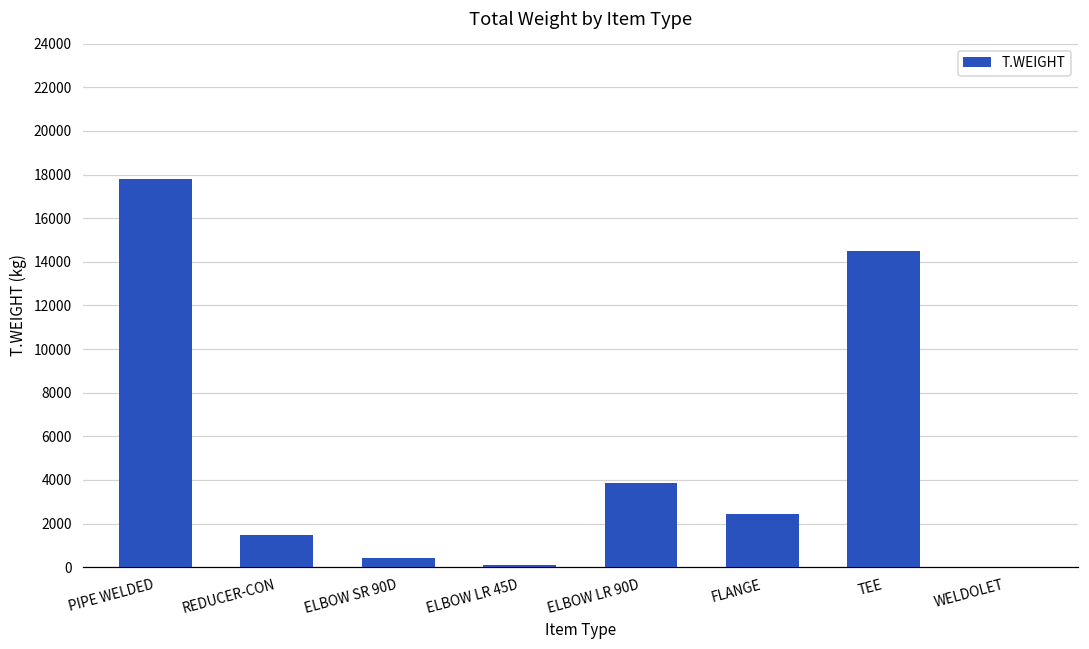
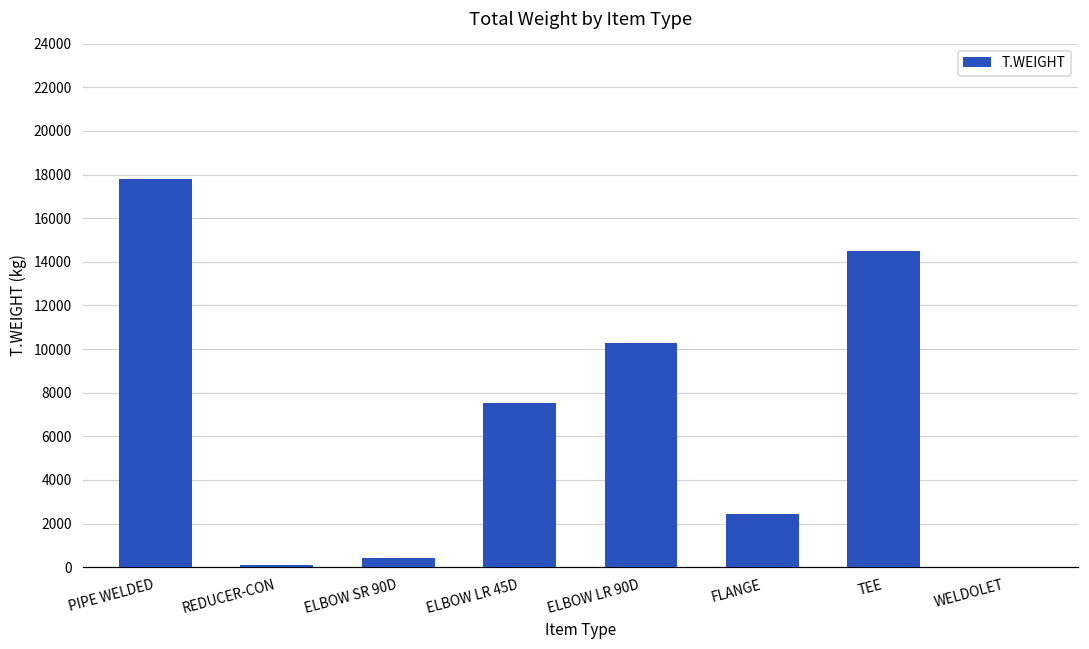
REDUCER-CON: 1500 -> 100
ELBOW LR 45D: 100 -> 7500
ELBOW LR 90D: 3900 -> 10300
